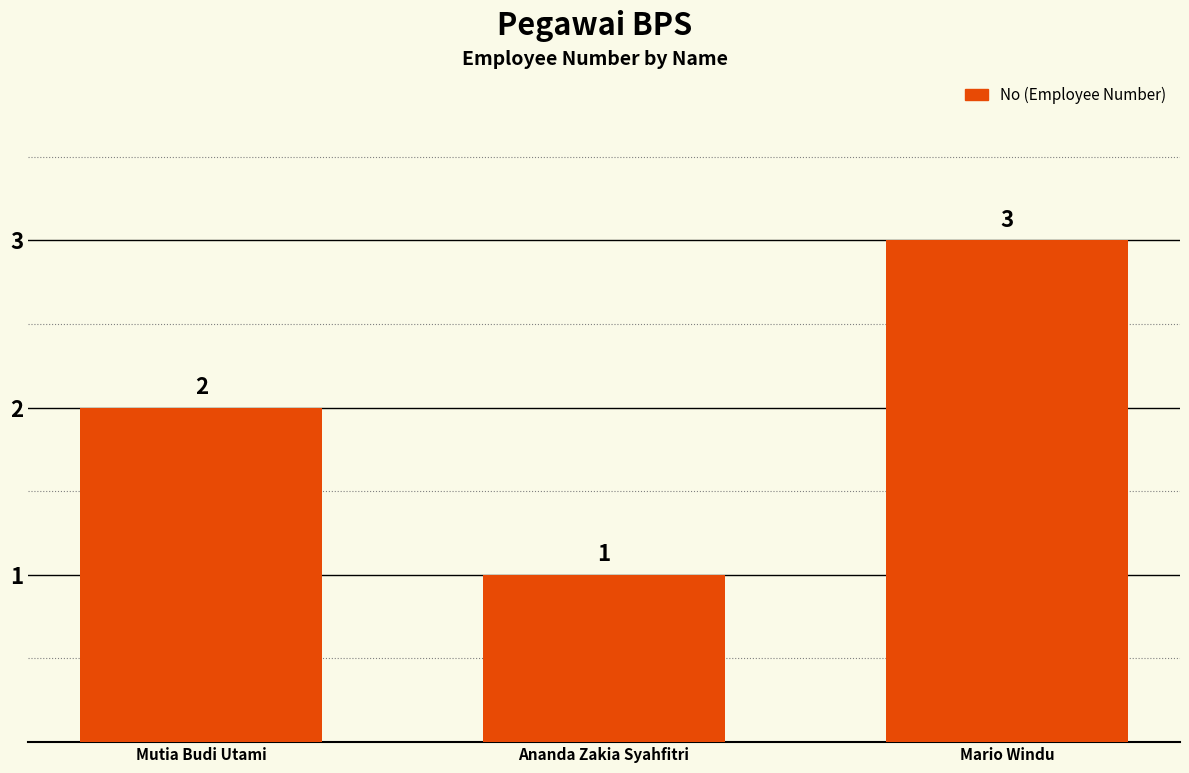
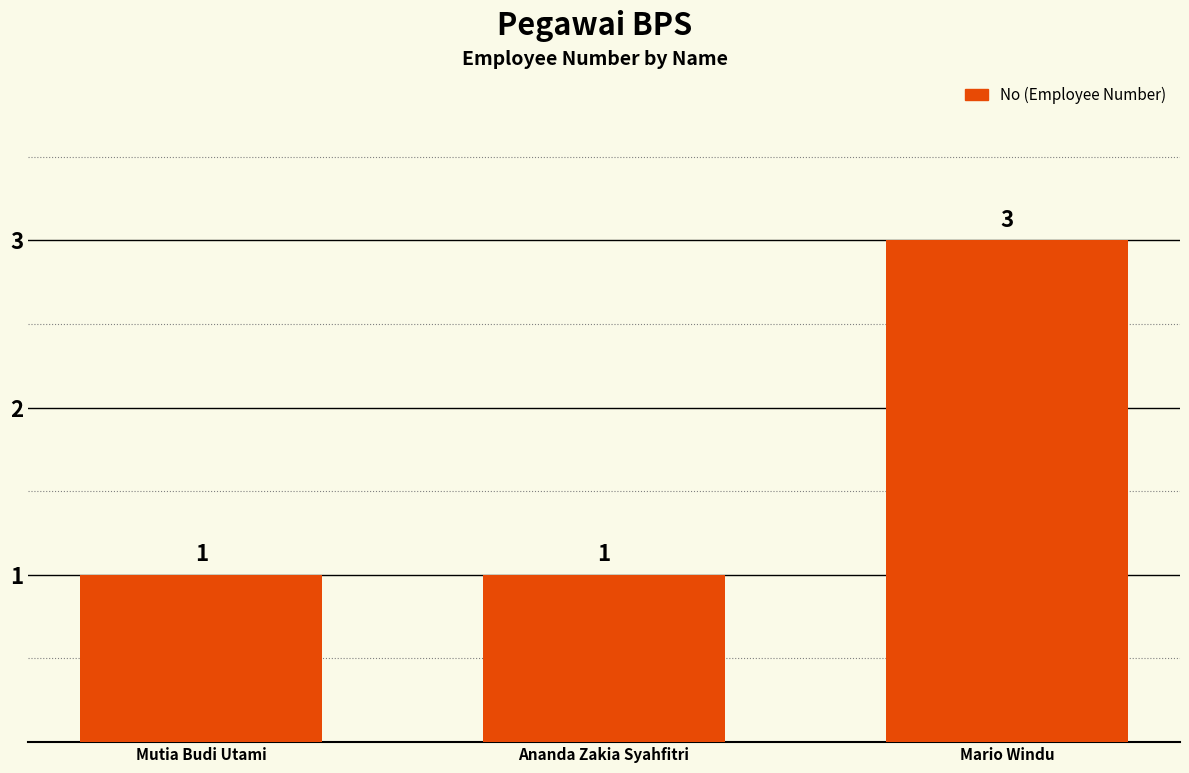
Mutia Budi Utami: 2 -> 1
